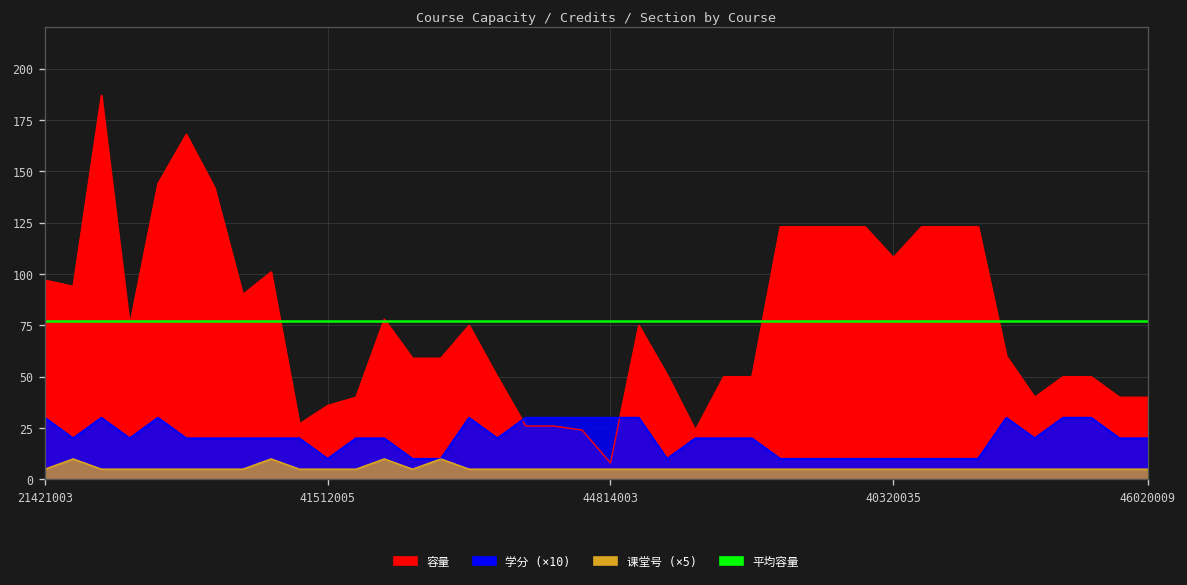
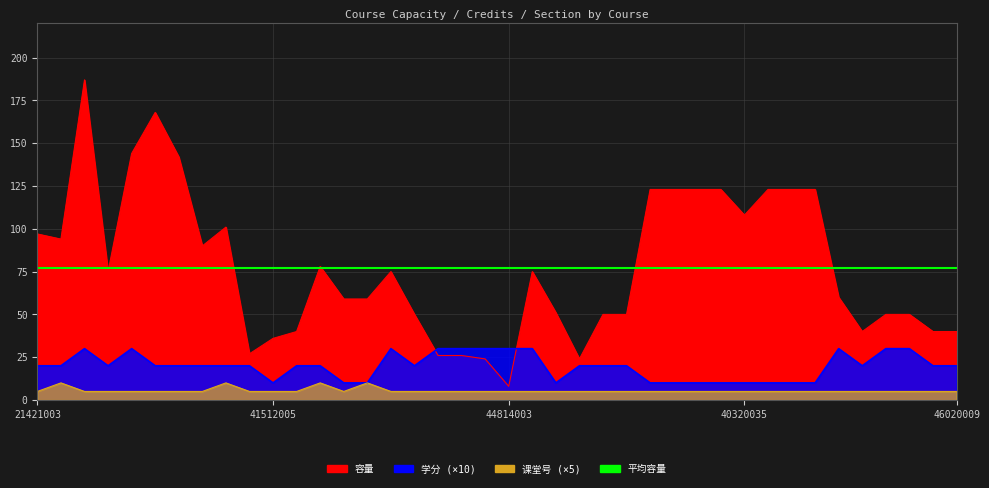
学分 (×10), 21421003: 30 -> 20
